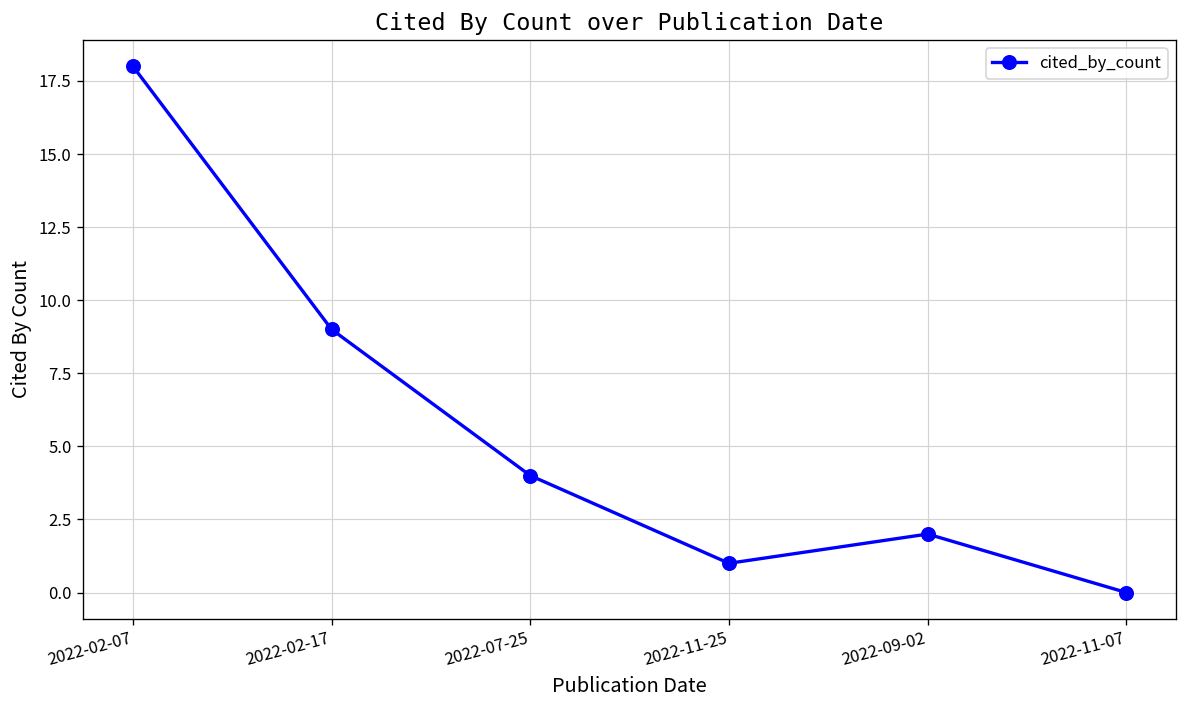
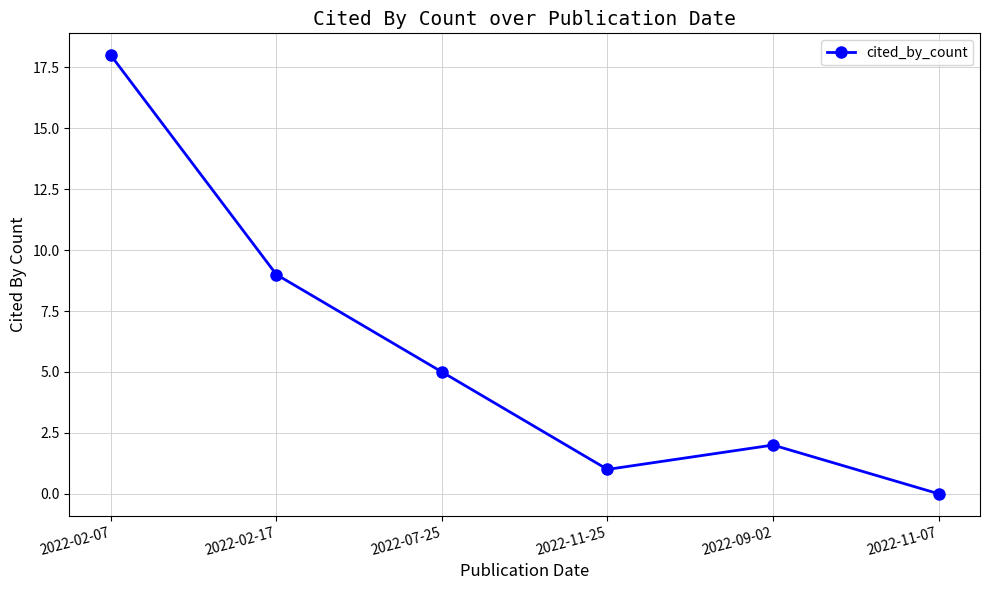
2022-07-25: 4 -> 5
